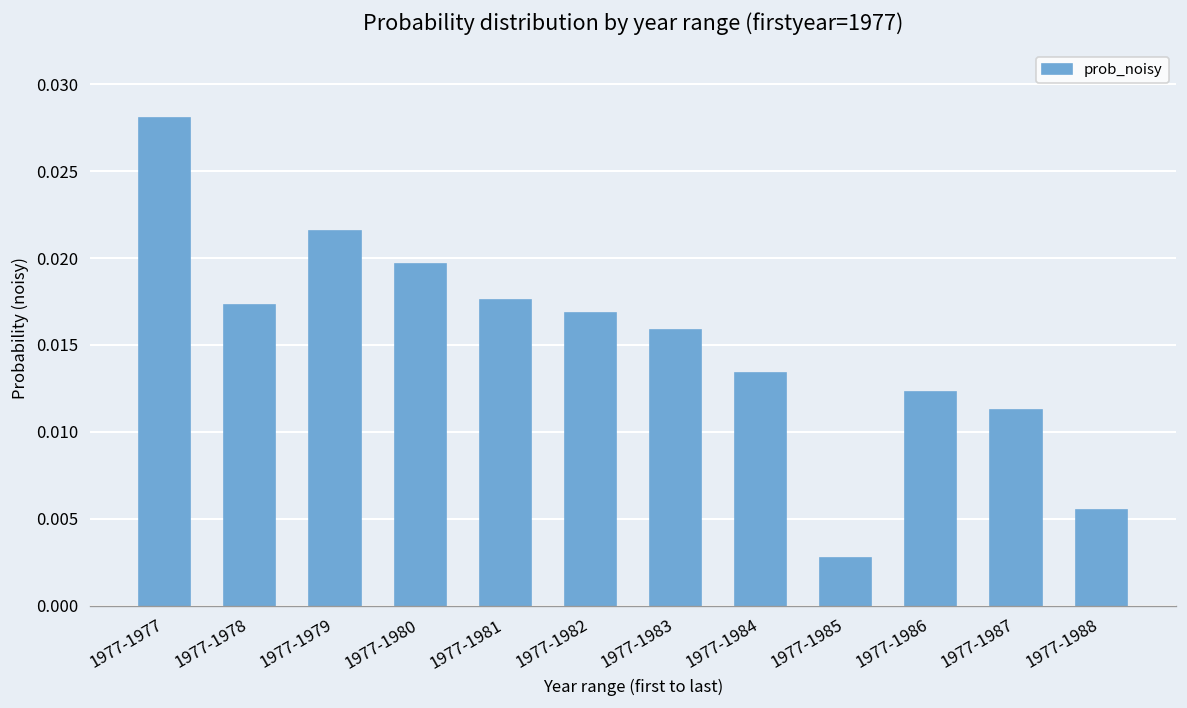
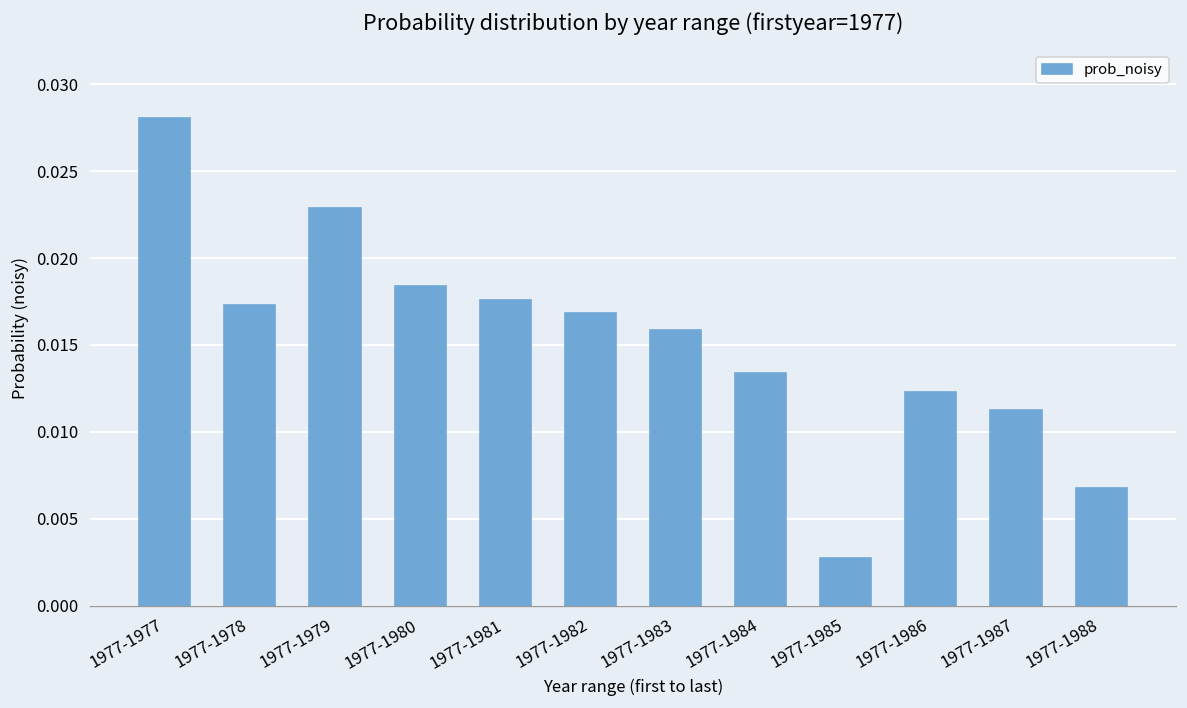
1977-1979: 0.0216 -> 0.0229
1977-1980: 0.0197 -> 0.0184
1977-1988: 0.0055 -> 0.0068
